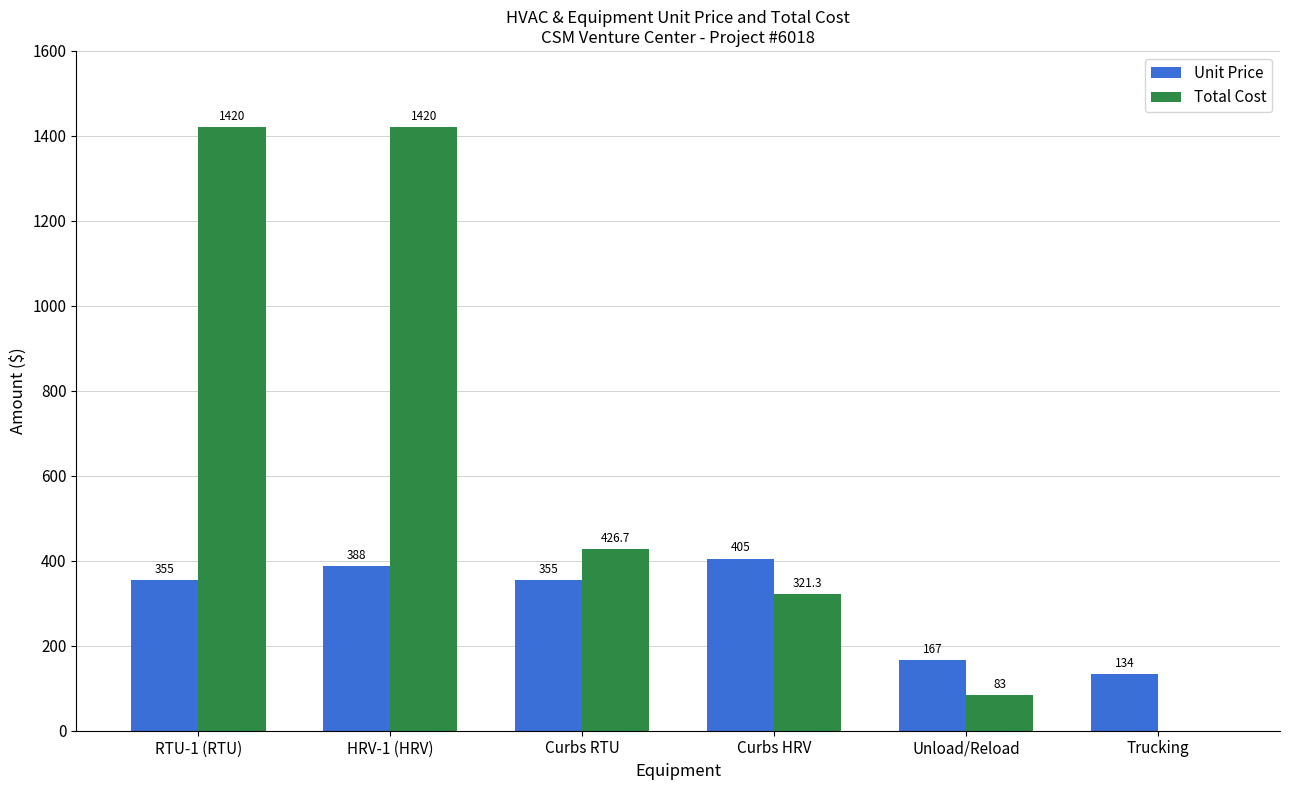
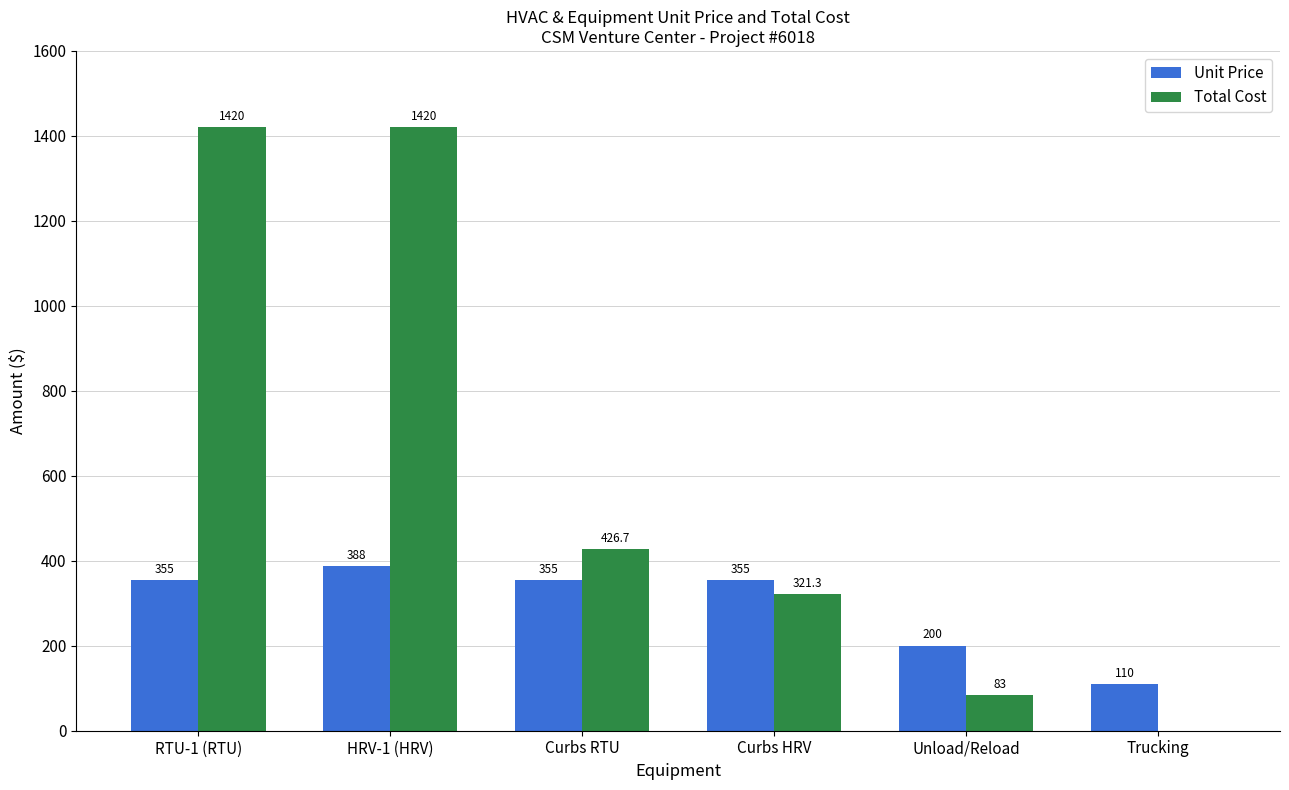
Unit Price, Curbs HRV: 405 -> 355
Unit Price, Unload/Reload: 167 -> 200
Unit Price, Trucking: 134 -> 110
